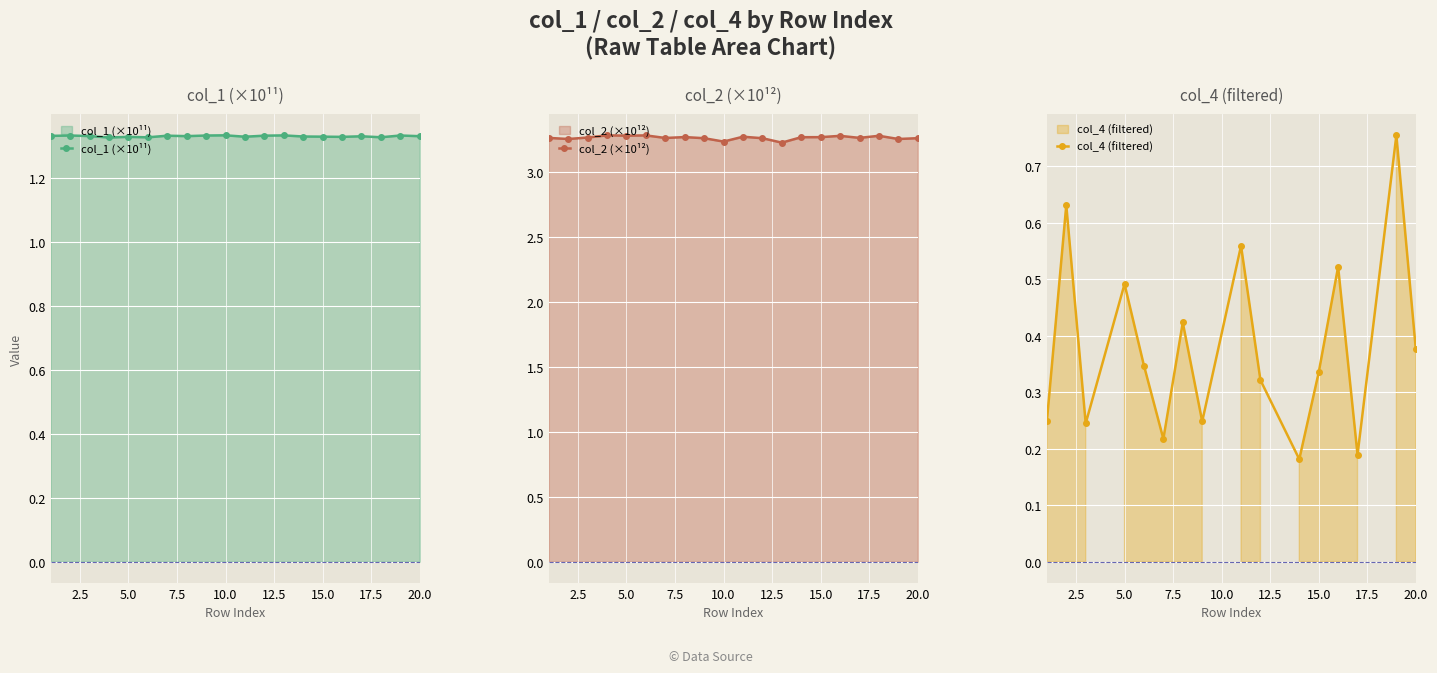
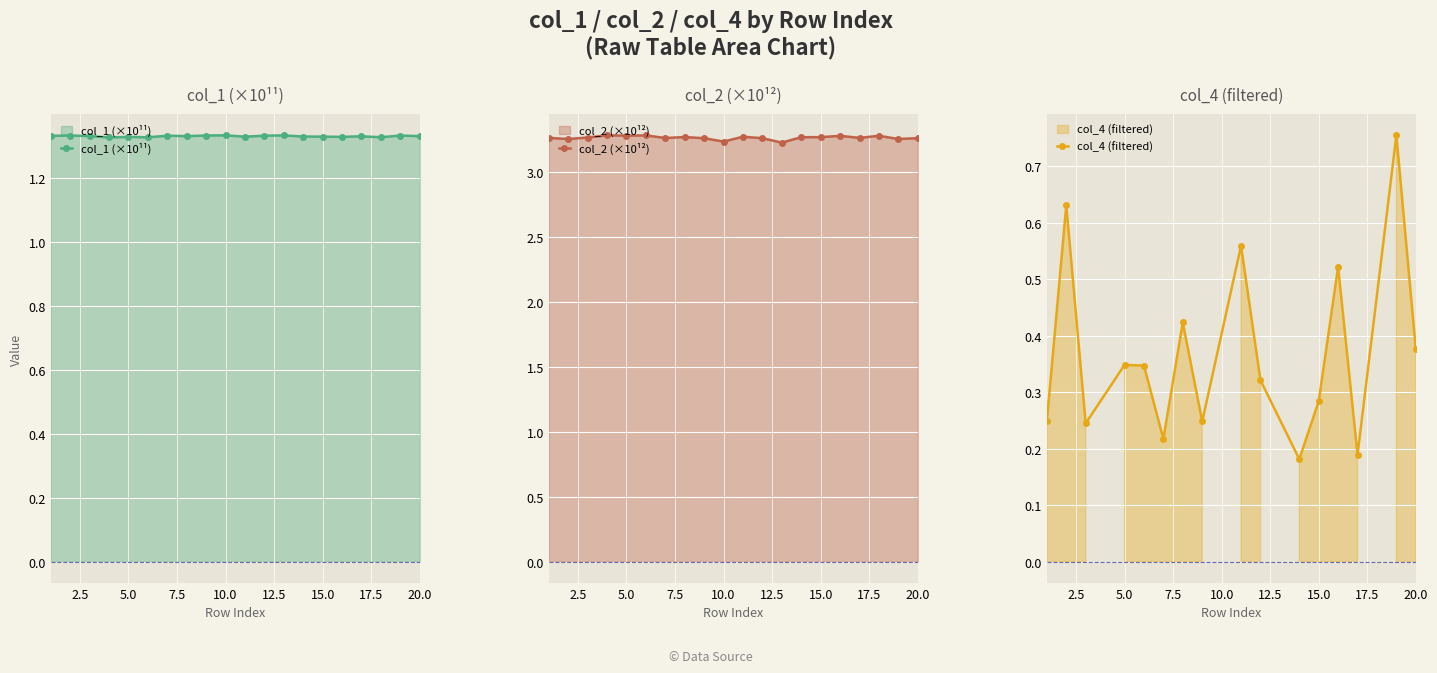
col_4 (filtered), 5.0: 0.49 -> 0.35
col_4 (filtered), 15.0: 0.34 -> 0.28
